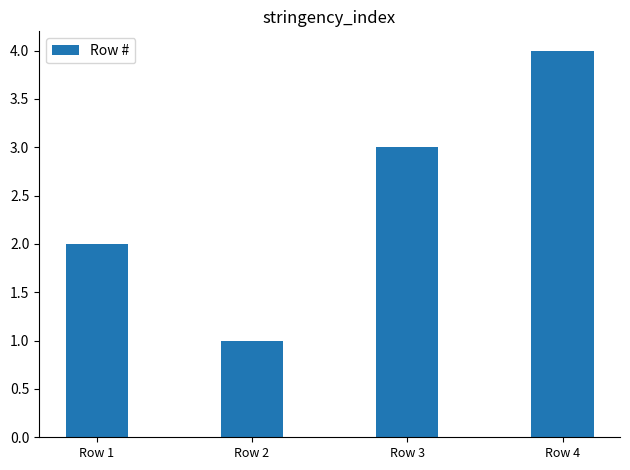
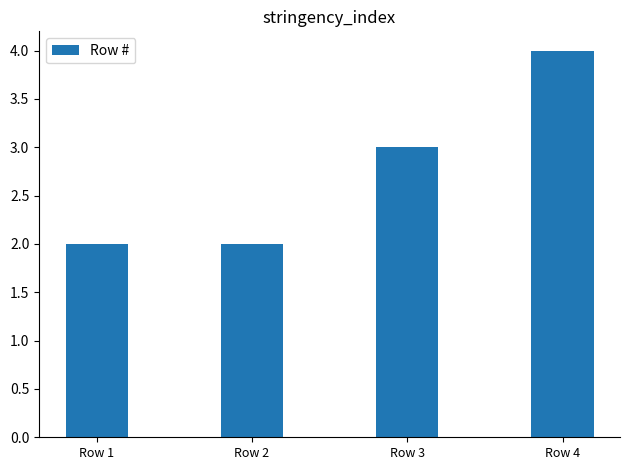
Row 2: 1 -> 2
